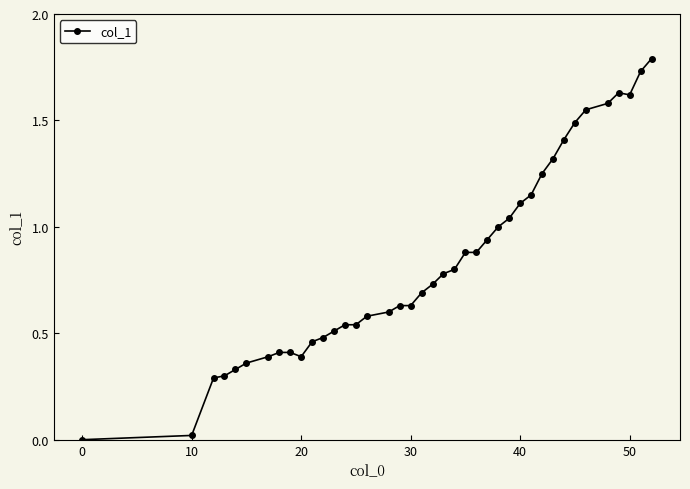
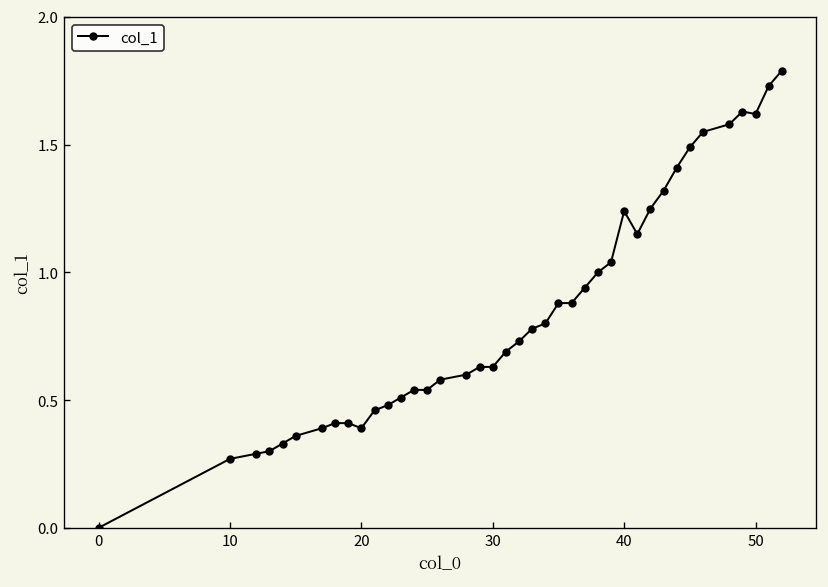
10: 0.02 -> 0.27
40: 1.11 -> 1.24
